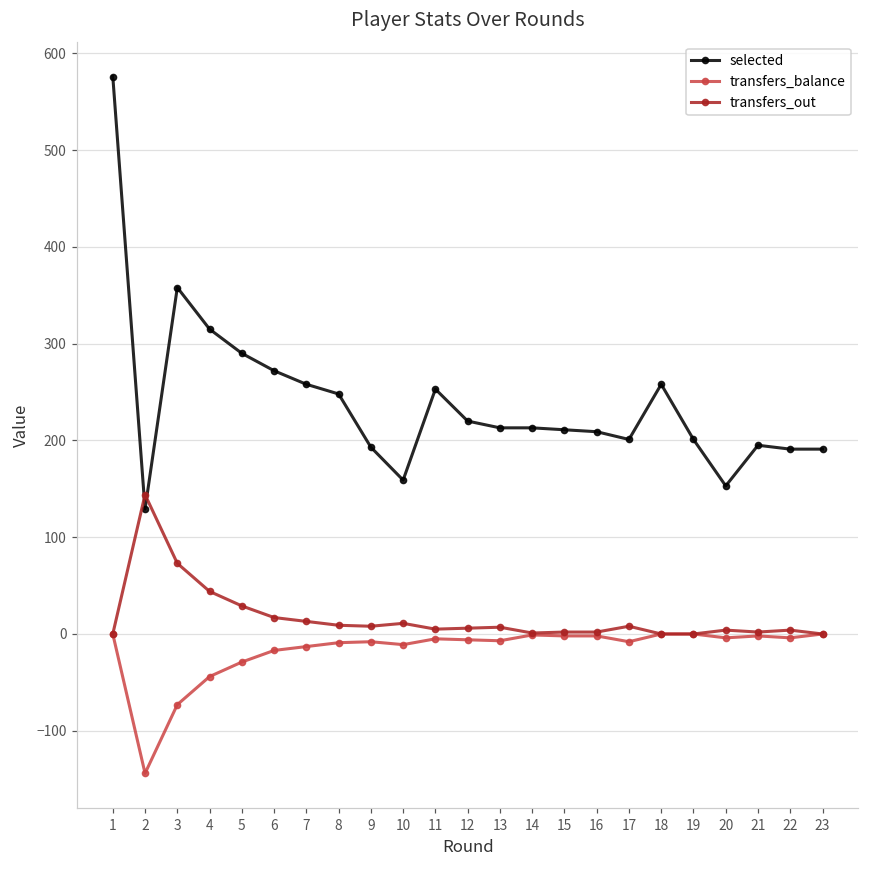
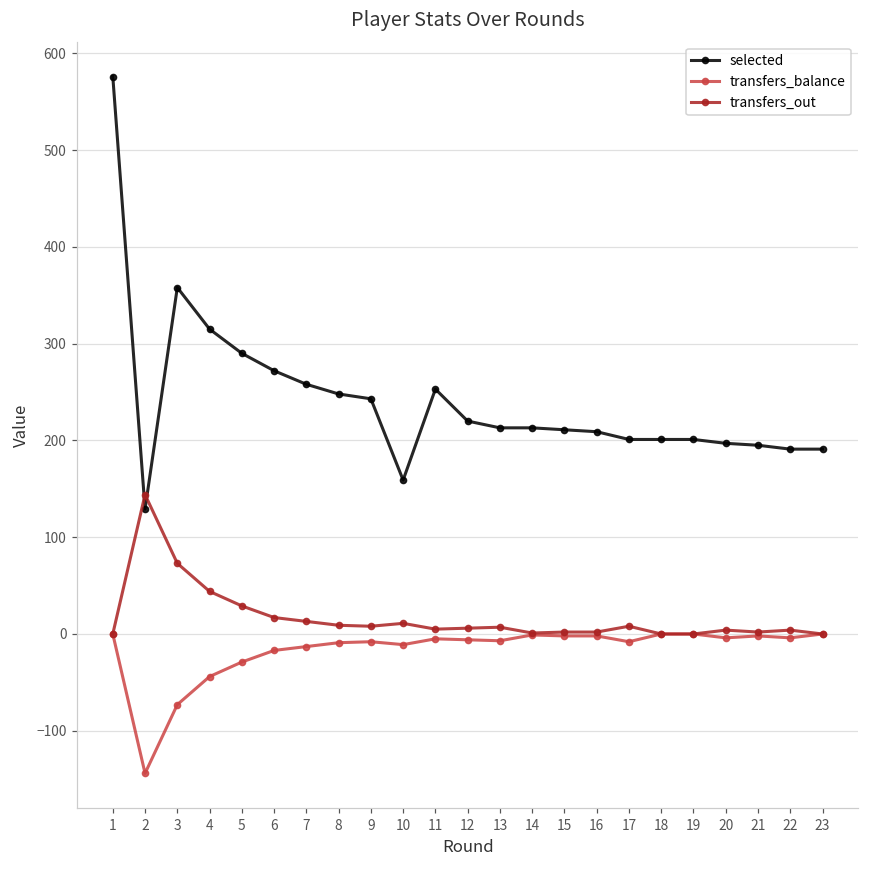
selected, 9: 190 -> 240
selected, 18: 260 -> 200
selected, 20: 150 -> 200
